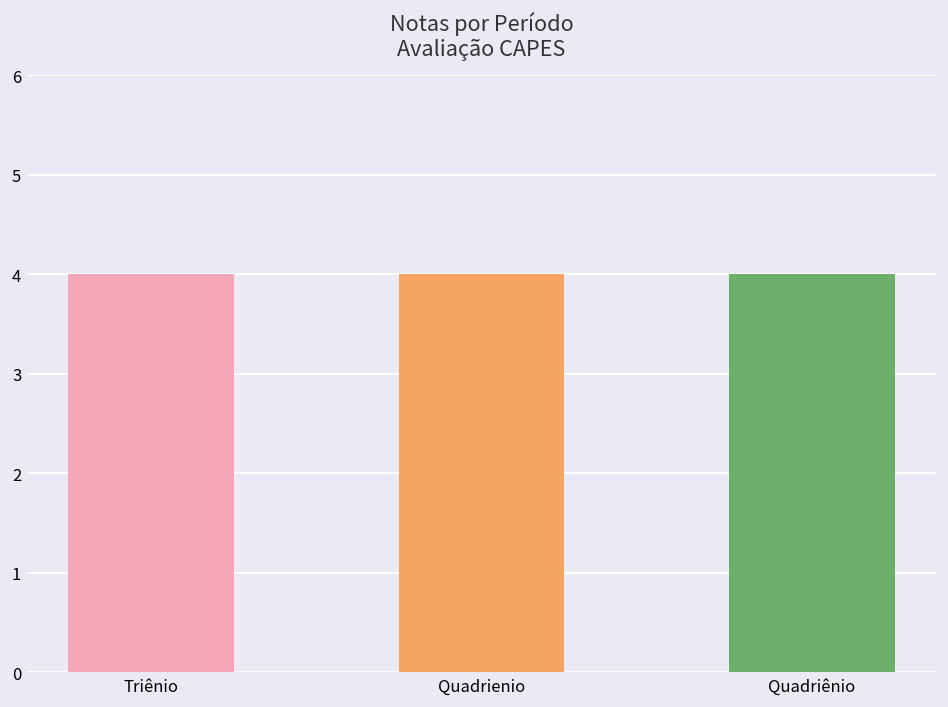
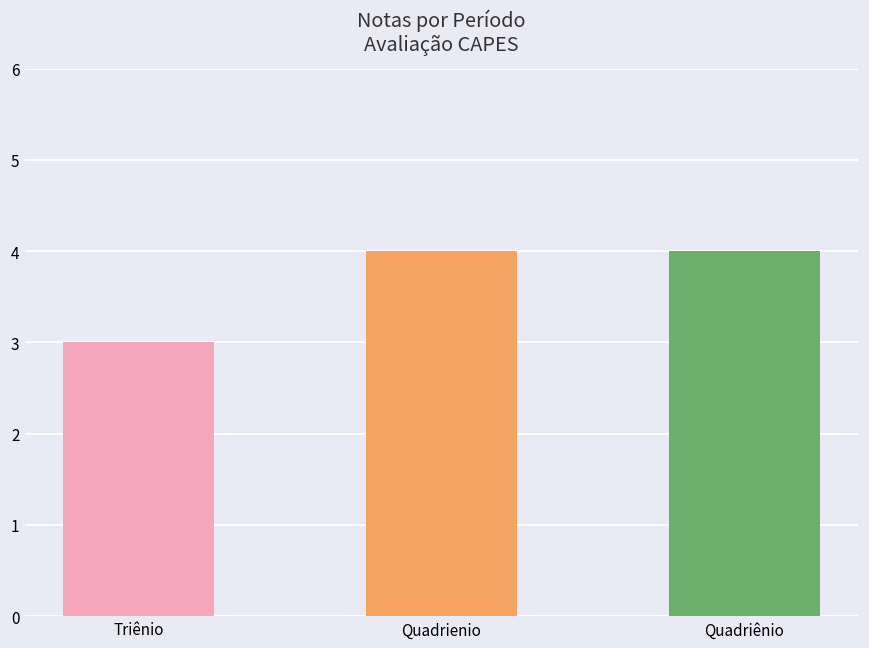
Triênio: 4 -> 3
